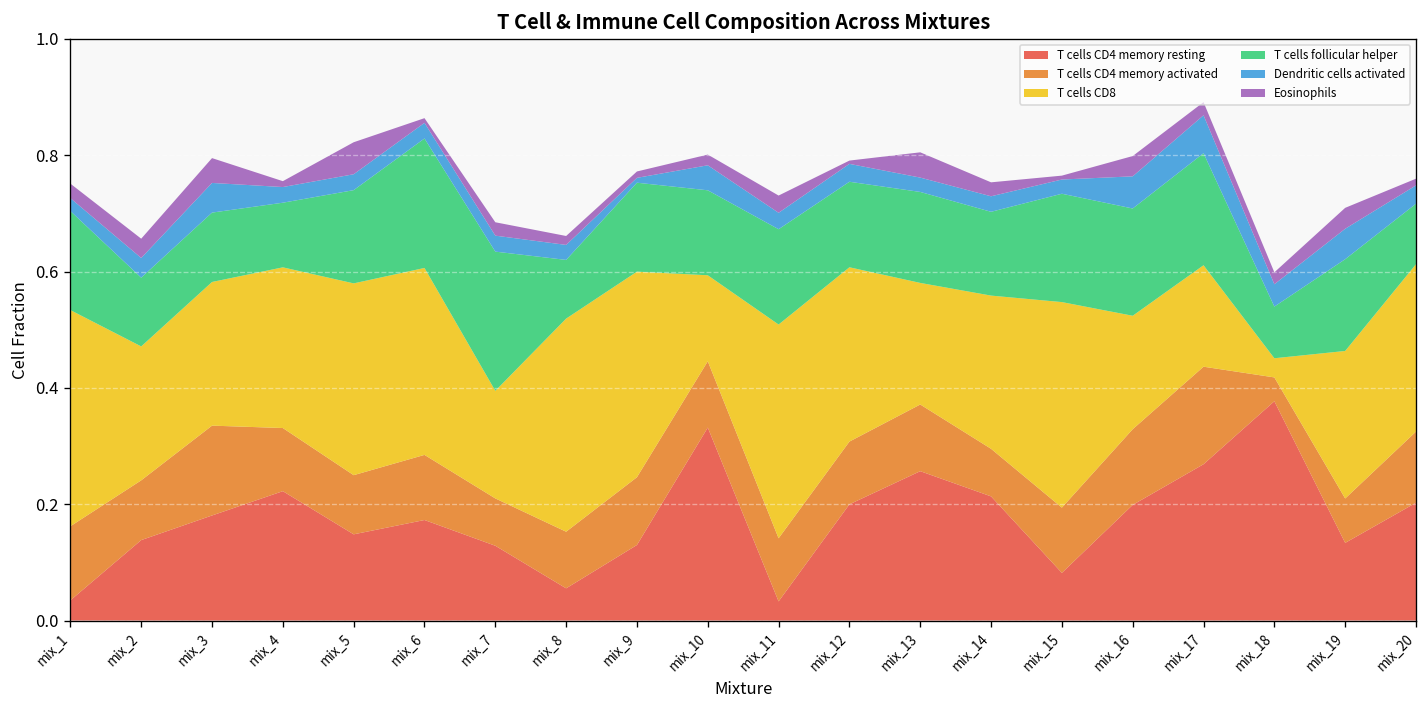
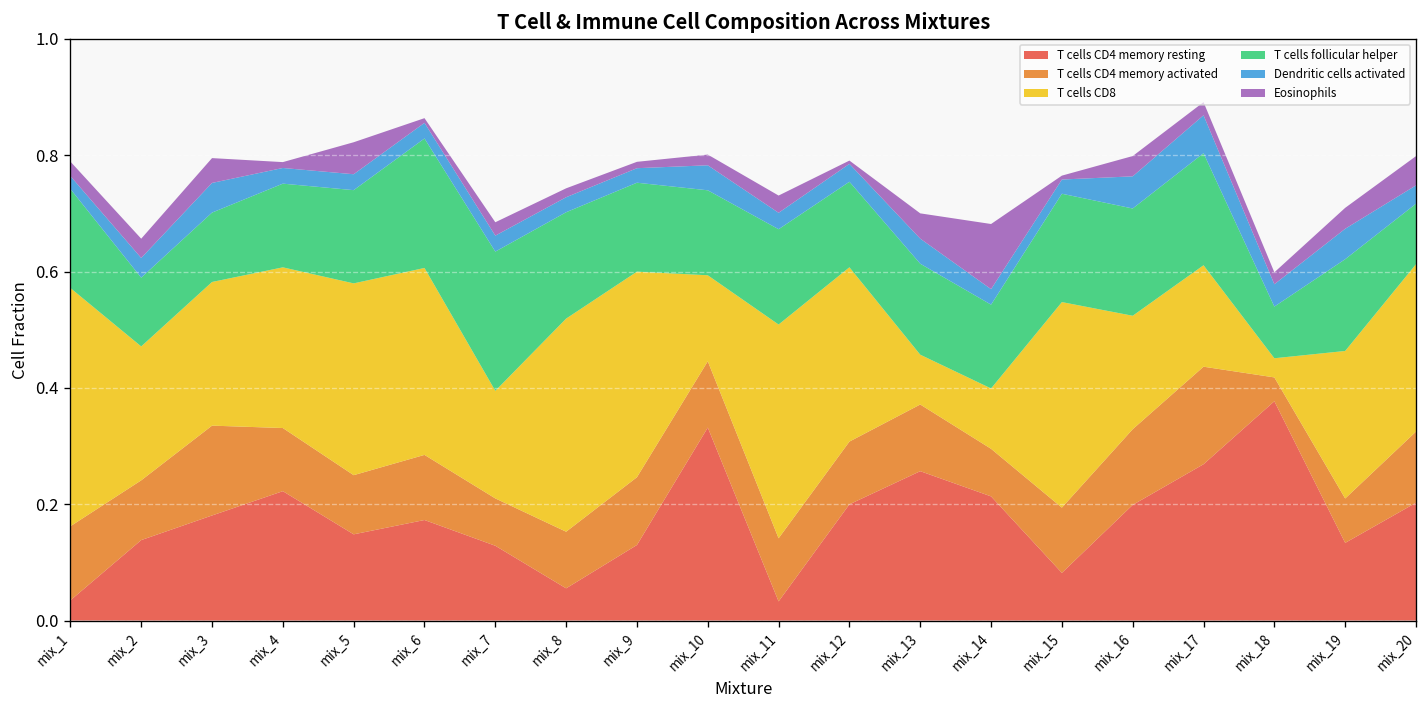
T cells CD8, mix_1: 0.37 -> 0.41
T cells follicular helper, mix_4: 0.11 -> 0.14
T cells follicular helper, mix_8: 0.10 -> 0.18
Dendritic cells activated, mix_9: 0.01 -> 0.02
T cells CD8, mix_13: 0.21 -> 0.09
Dendritic cells activated, mix_13: 0.02 -> 0.04
T cells CD8, mix_14: 0.26 -> 0.10
Eosinophils, mix_14: 0.02 -> 0.11
Eosinophils, mix_20: 0.01 -> 0.05
